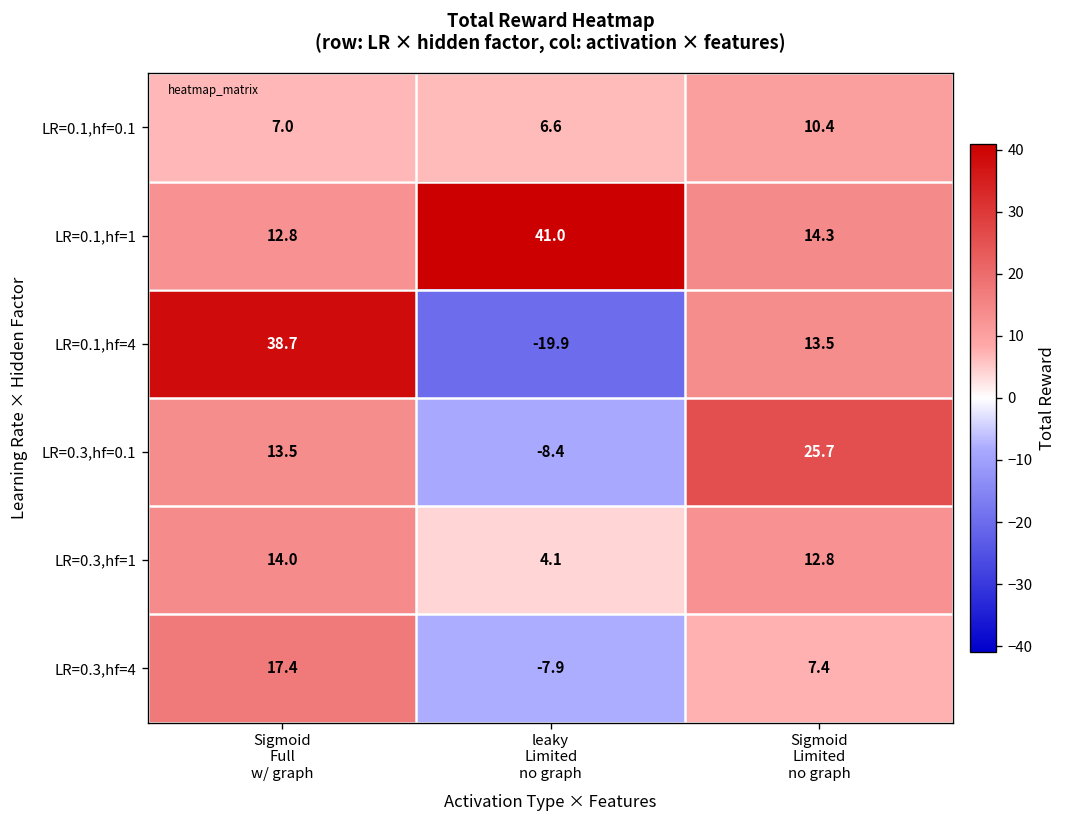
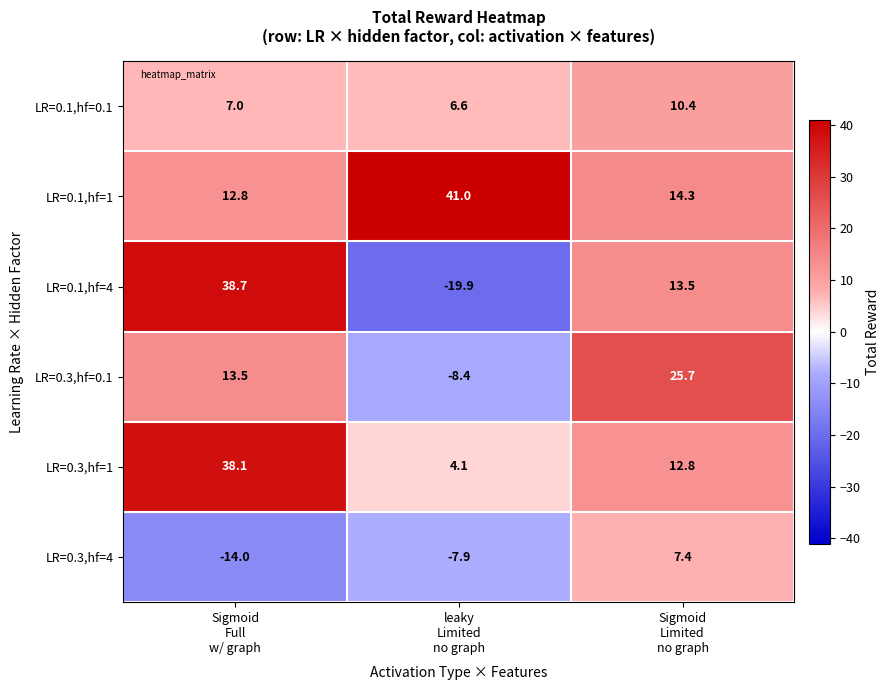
LR=0.3,hf=1, Sigmoid Full w/ graph: 14.0 -> 38.1
LR=0.3,hf=4, Sigmoid Full w/ graph: 17.4 -> -14.0
